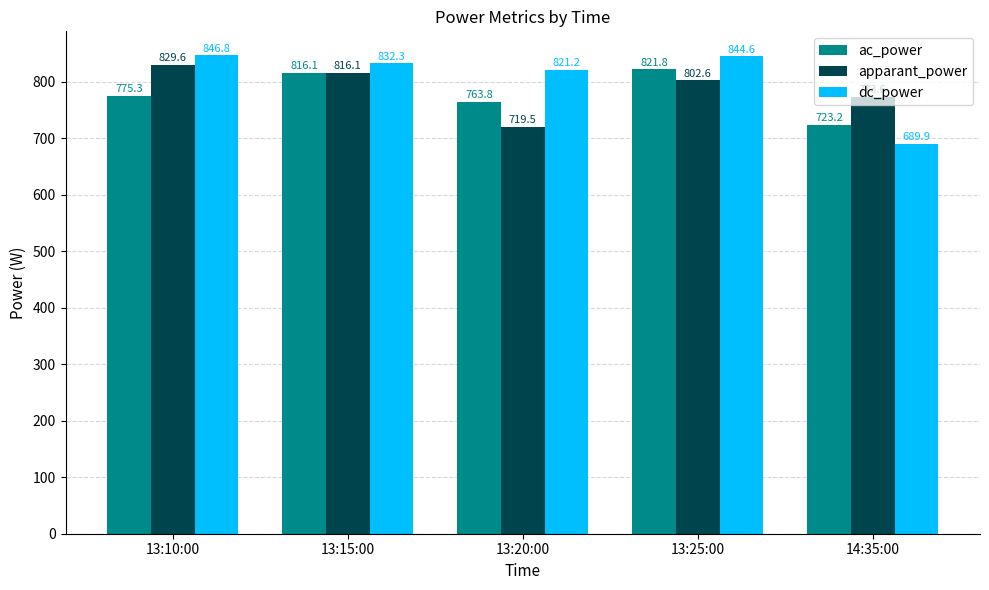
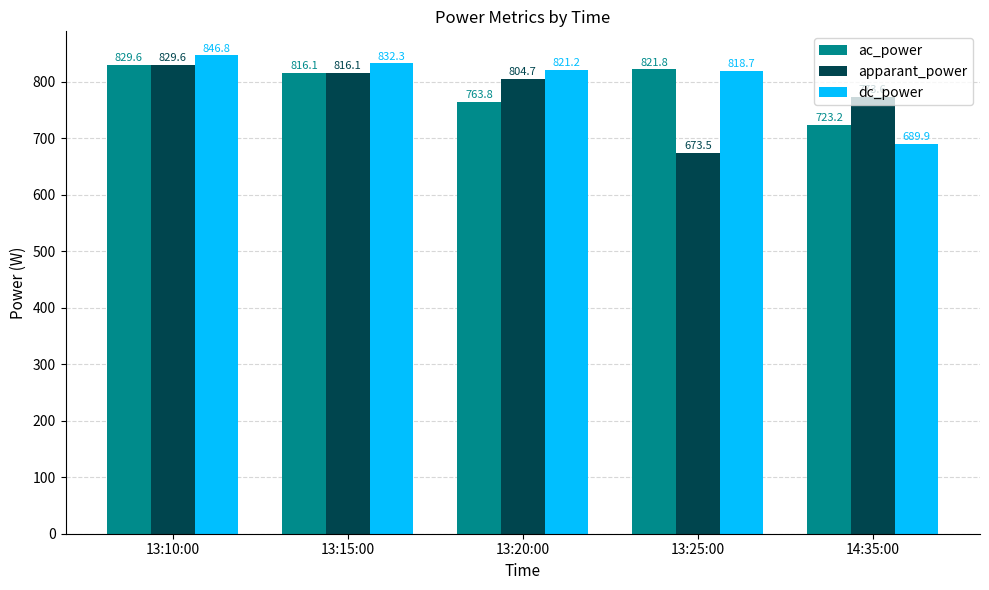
ac_power, 13:10:00: 775.3 -> 829.6
apparant_power, 13:20:00: 719.5 -> 804.7
apparant_power, 13:25:00: 802.6 -> 673.5
dc_power, 13:25:00: 844.6 -> 818.7
